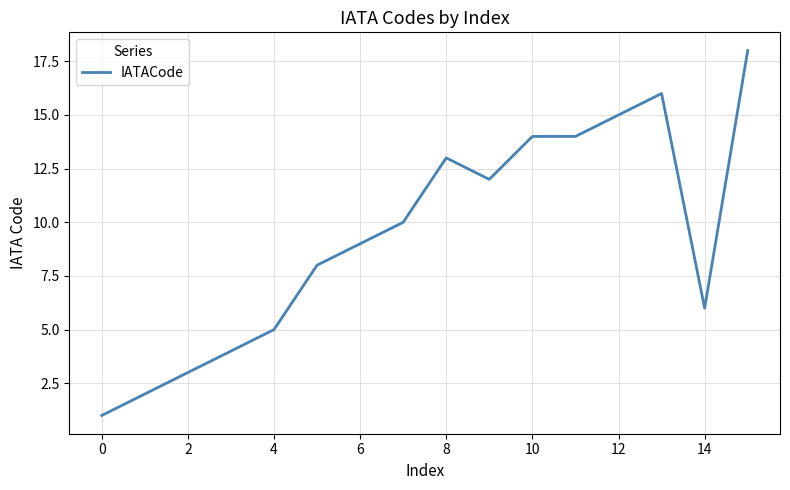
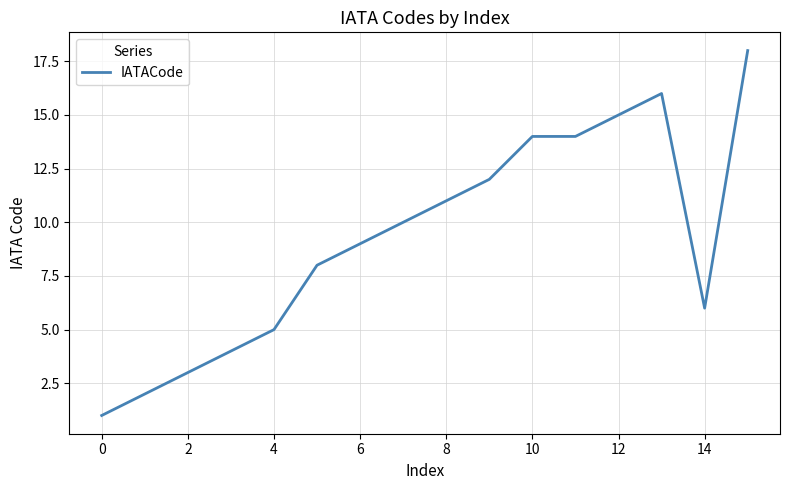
8: 13 -> 11
